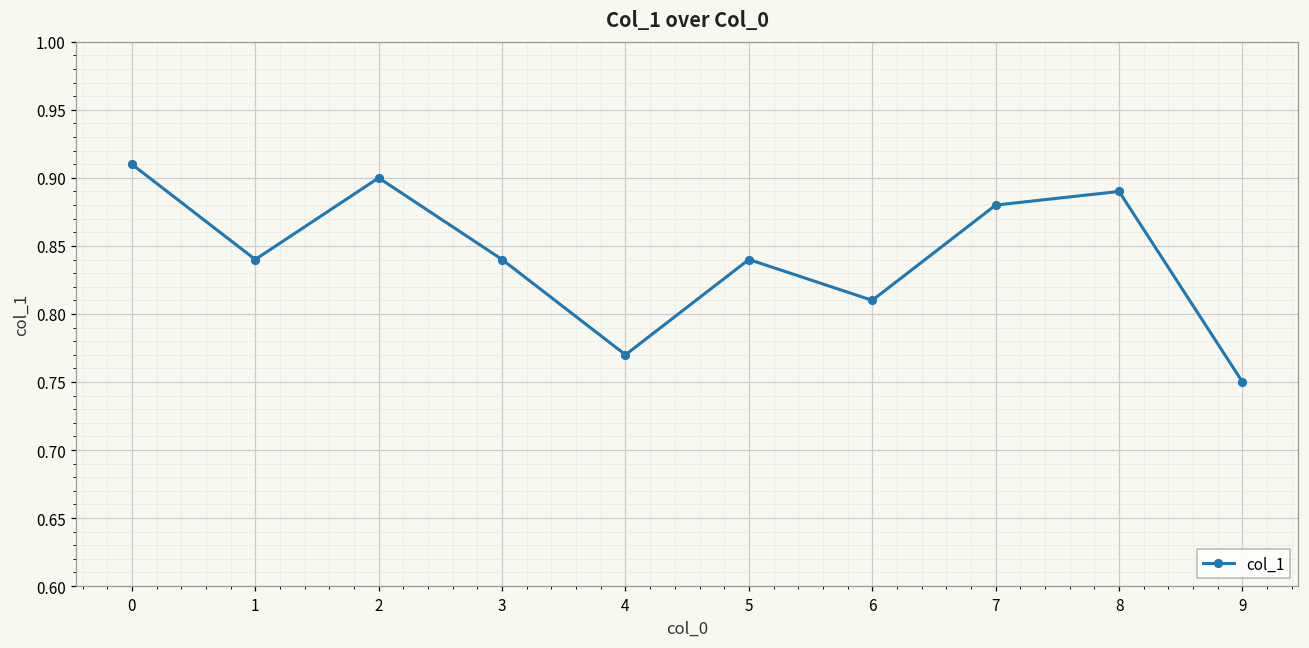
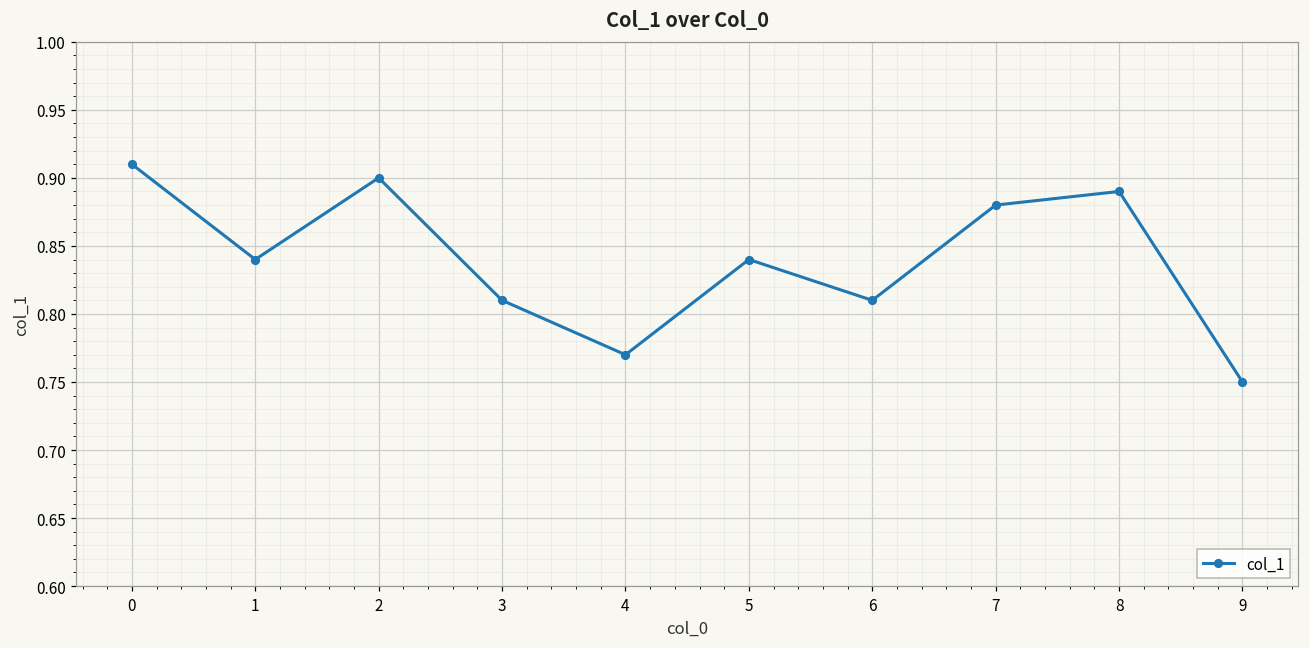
3: 0.84 -> 0.81
